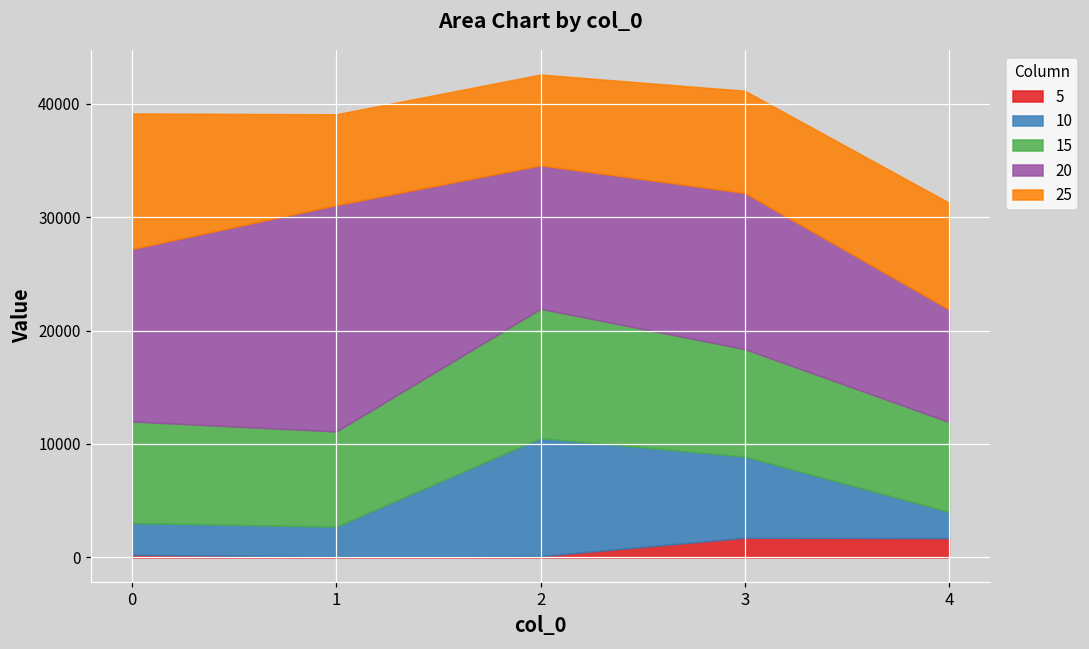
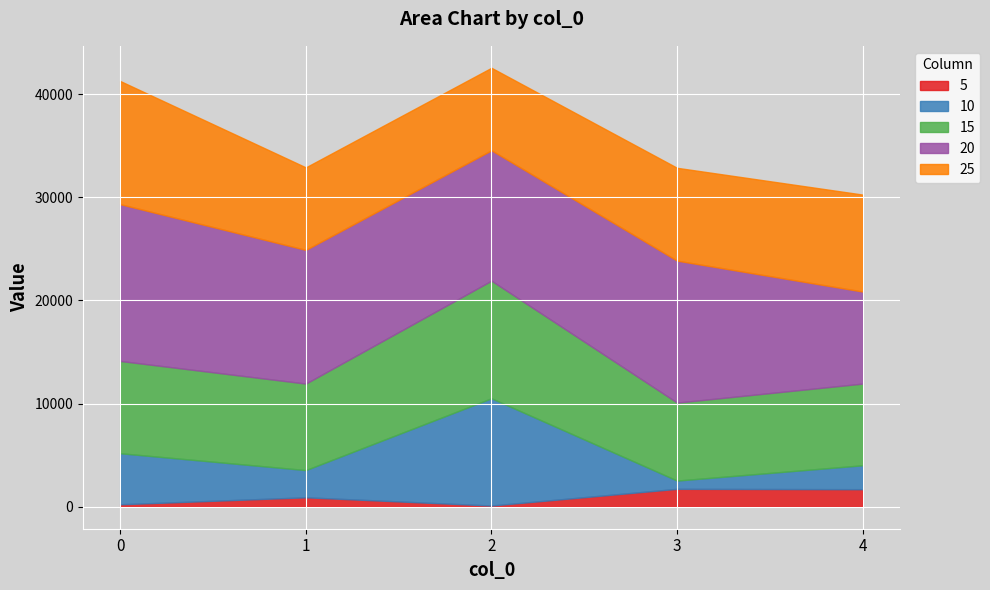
10, 0: 2800 -> 5000
5, 1: 100 -> 900
20, 1: 20000 -> 13000
10, 3: 7200 -> 800
15, 3: 9500 -> 7600
20, 4: 9900 -> 8900
